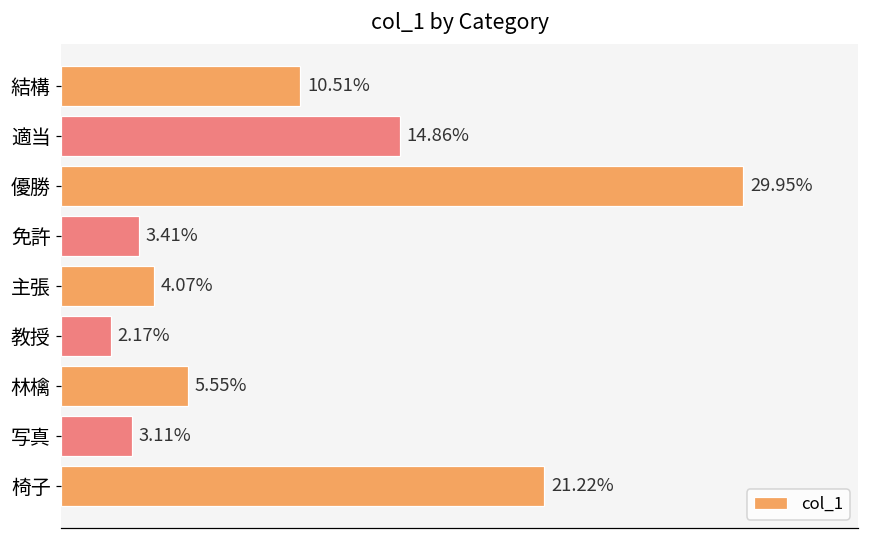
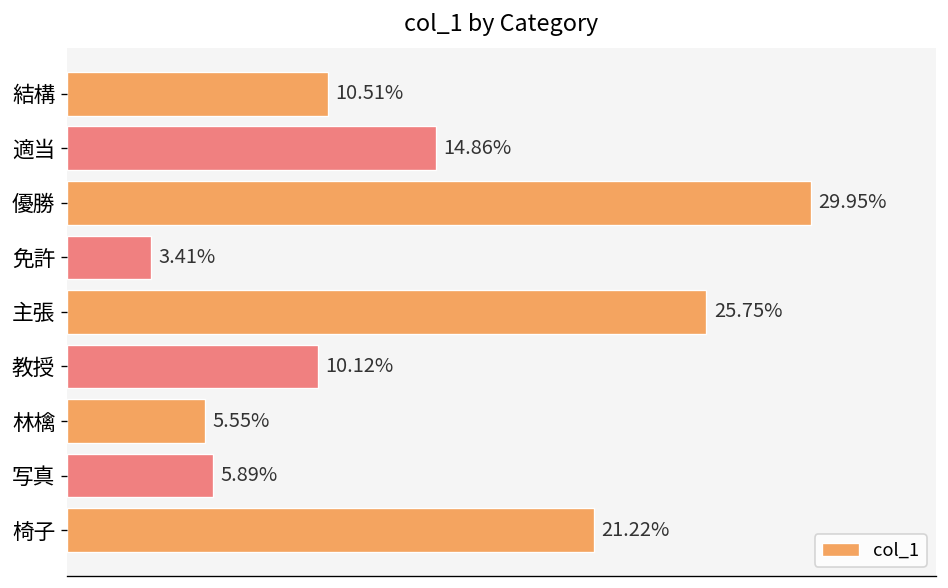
主張: 4.07% -> 25.75%
教授: 2.17% -> 10.12%
写真: 3.11% -> 5.89%
